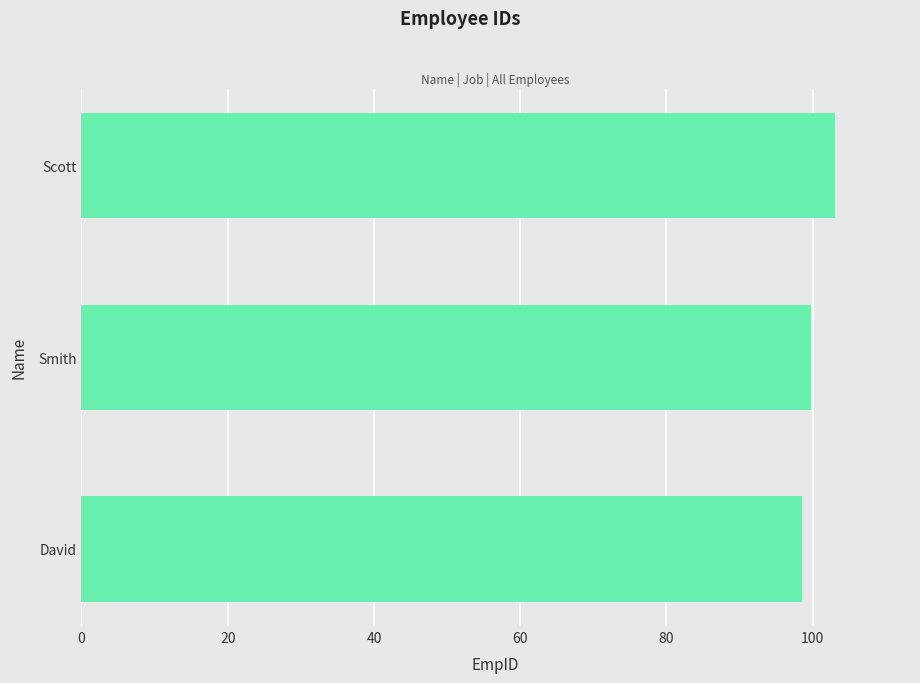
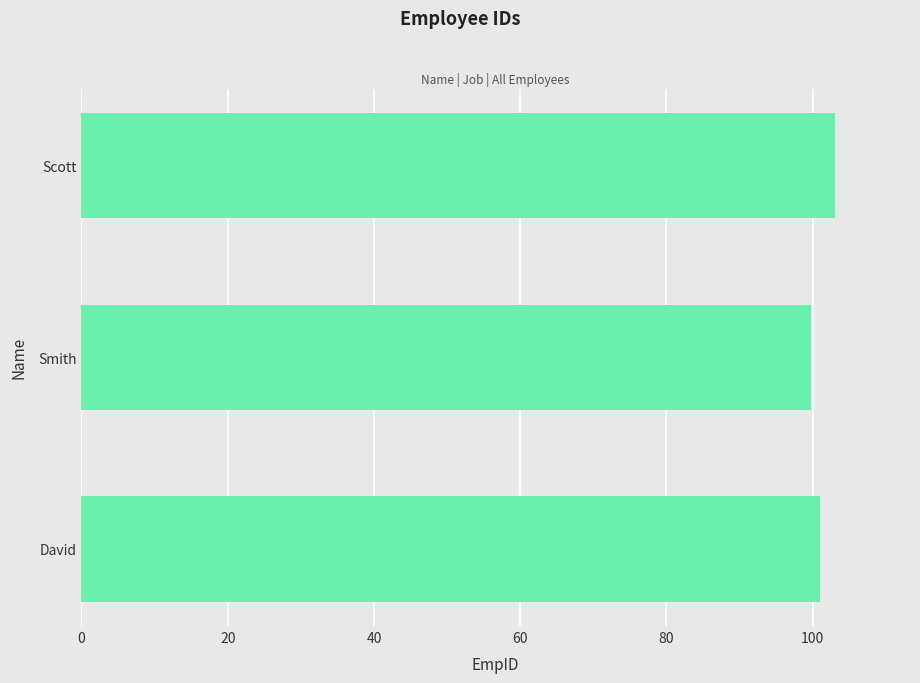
David: 99 -> 101
